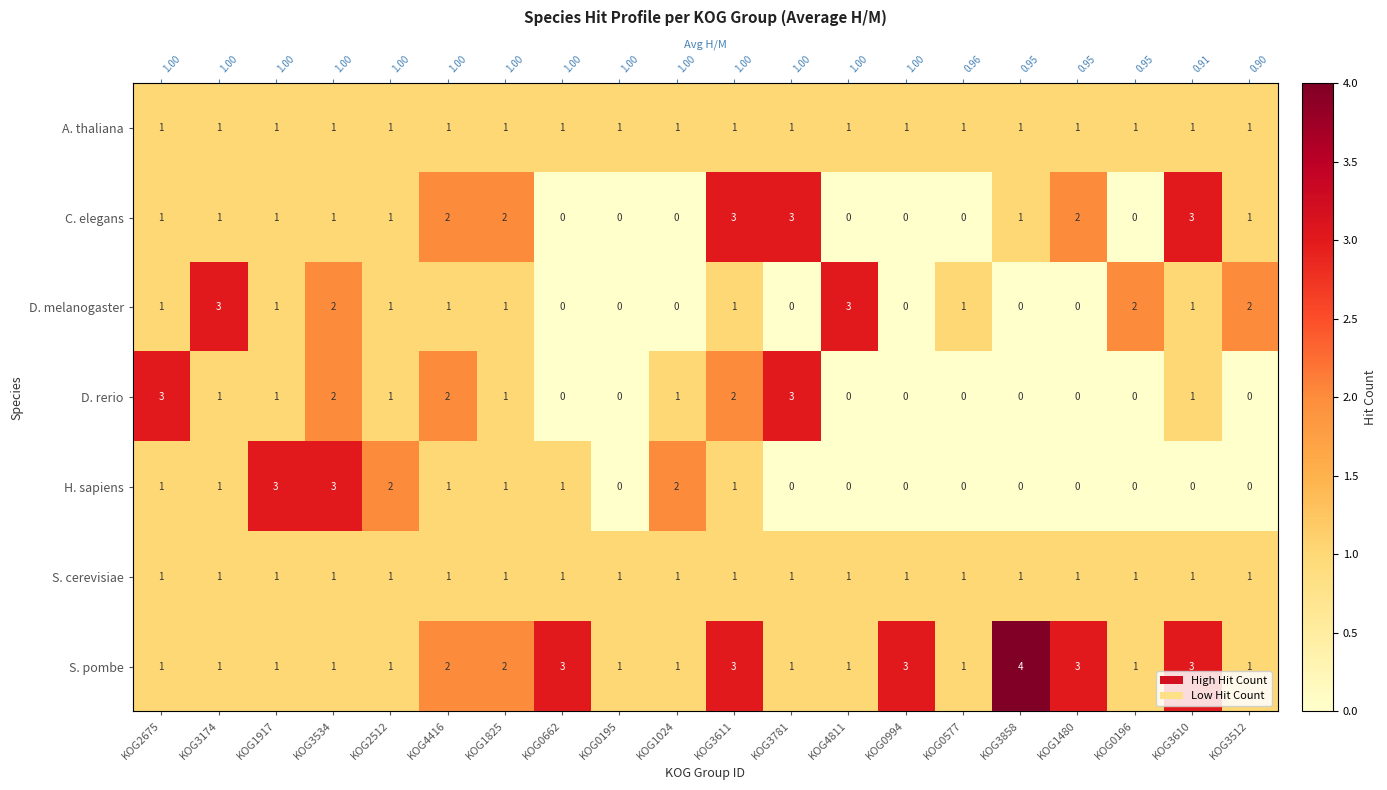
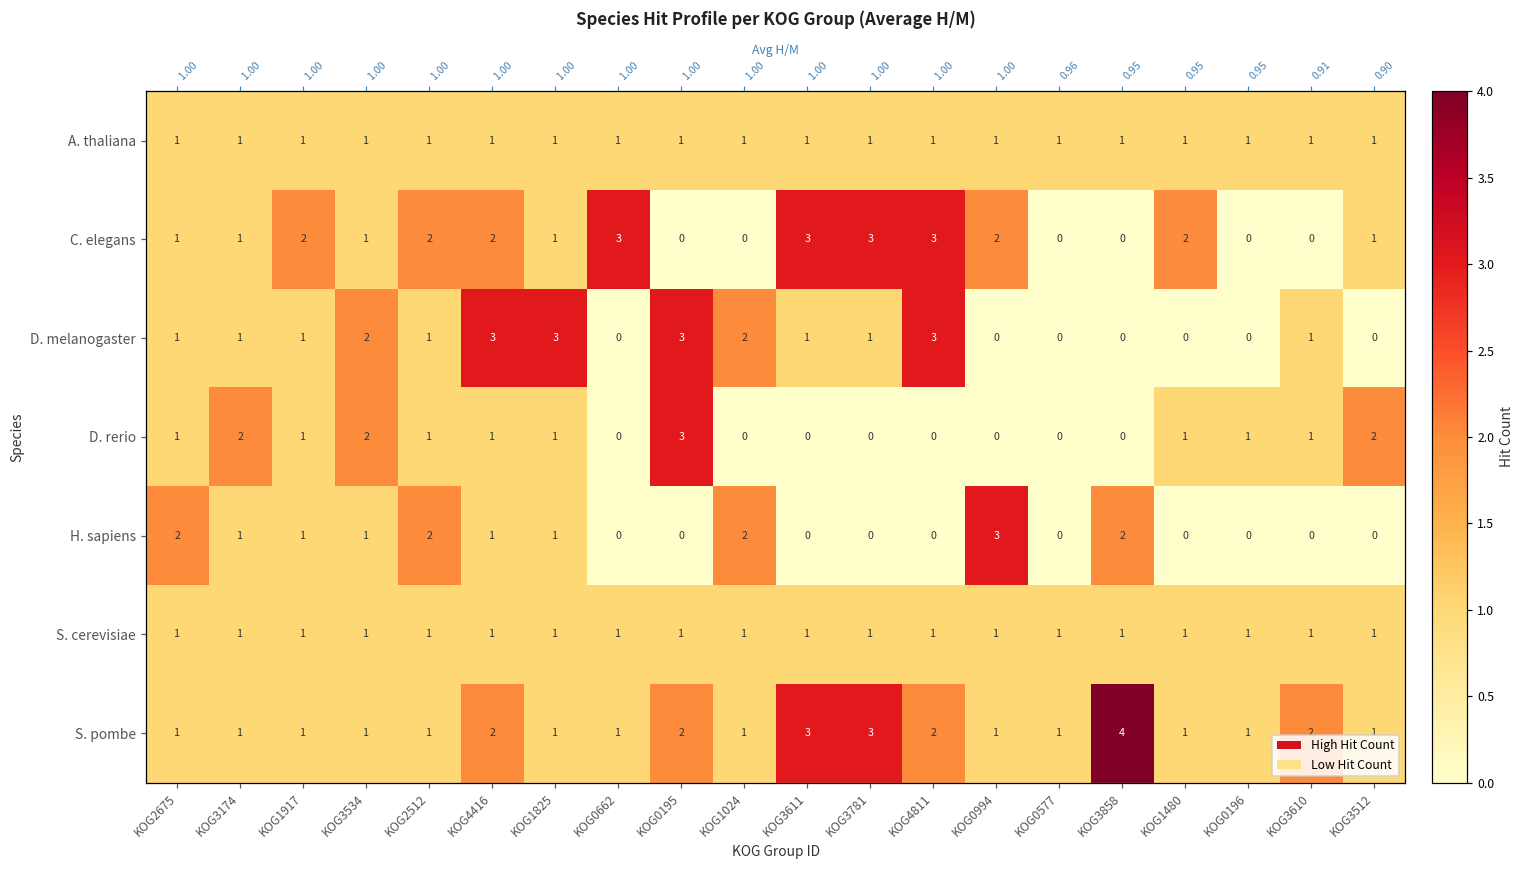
C. elegans, KOG1917: 1 -> 2
C. elegans, KOG2512: 1 -> 2
C. elegans, KOG1825: 2 -> 1
C. elegans, KOG0662: 0 -> 3
C. elegans, KOG4811: 0 -> 3
C. elegans, KOG0994: 0 -> 2
C. elegans, KOG3858: 1 -> 0
C. elegans, KOG3610: 3 -> 0
D. melanogaster, KOG3174: 3 -> 1
D. melanogaster, KOG4416: 1 -> 3
D. melanogaster, KOG1825: 1 -> 3
D. melanogaster, KOG0195: 0 -> 3
D. melanogaster, KOG1024: 0 -> 2
D. melanogaster, KOG3781: 0 -> 1
D. melanogaster, KOG0577: 1 -> 0
D. melanogaster, KOG0196: 2 -> 0
D. melanogaster, KOG3512: 2 -> 0
D. rerio, KOG2675: 3 -> 1
D. rerio, KOG3174: 1 -> 2
D. rerio, KOG4416: 2 -> 1
D. rerio, KOG0195: 0 -> 3
D. rerio, KOG1024: 1 -> 0
D. rerio, KOG3611: 2 -> 0
D. rerio, KOG3781: 3 -> 0
D. rerio, KOG1480: 0 -> 1
D. rerio, KOG0196: 0 -> 1
D. rerio, KOG3512: 0 -> 2
H. sapiens, KOG2675: 1 -> 2
H. sapiens, KOG1917: 3 -> 1
H. sapiens, KOG3534: 3 -> 1
H. sapiens, KOG0662: 1 -> 0
H. sapiens, KOG3611: 1 -> 0
H. sapiens, KOG0994: 0 -> 3
H. sapiens, KOG3858: 0 -> 2
S. pombe, KOG1825: 2 -> 1
S. pombe, KOG0662: 3 -> 1
S. pombe, KOG0195: 1 -> 2
S. pombe, KOG3781: 1 -> 3
S. pombe, KOG4811: 1 -> 2
S. pombe, KOG0994: 3 -> 1
S. pombe, KOG1480: 3 -> 1
S. pombe, KOG3610: 3 -> 2
